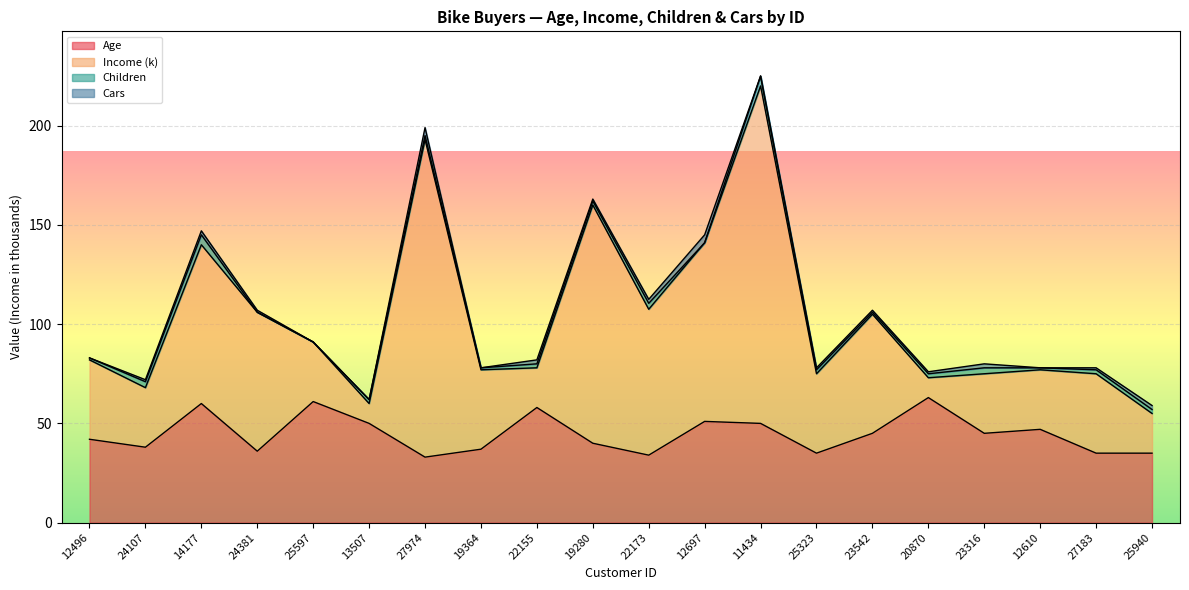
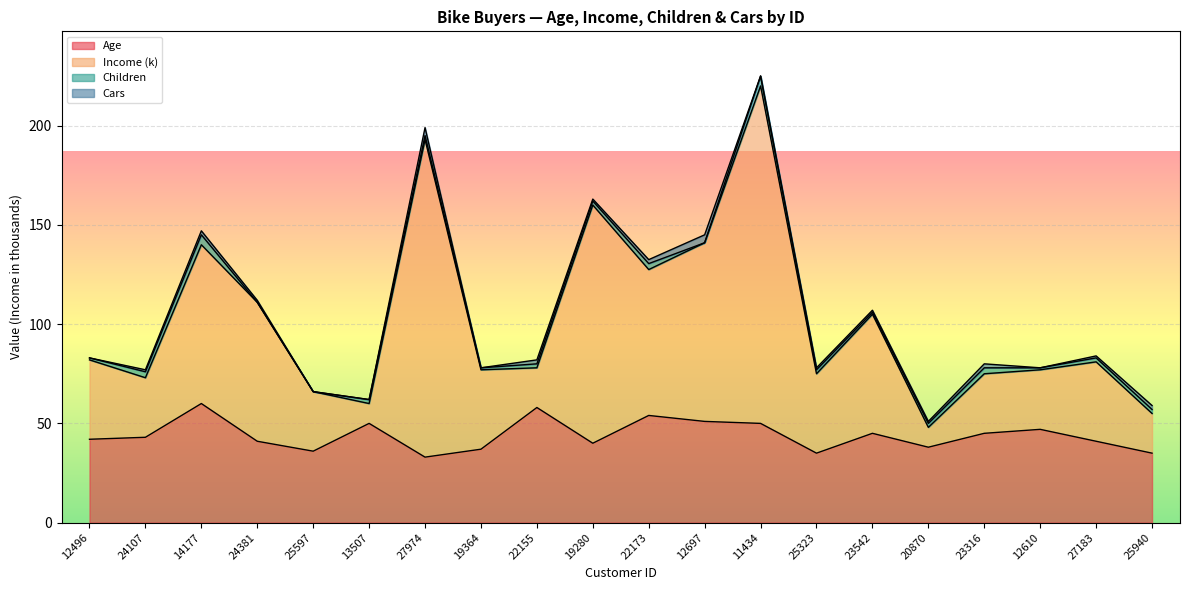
Age, 24107: 38 -> 43
Age, 24381: 36 -> 41
Age, 25597: 61 -> 36
Age, 22173: 34 -> 54
Age, 20870: 63 -> 38
Age, 27183: 35 -> 41
